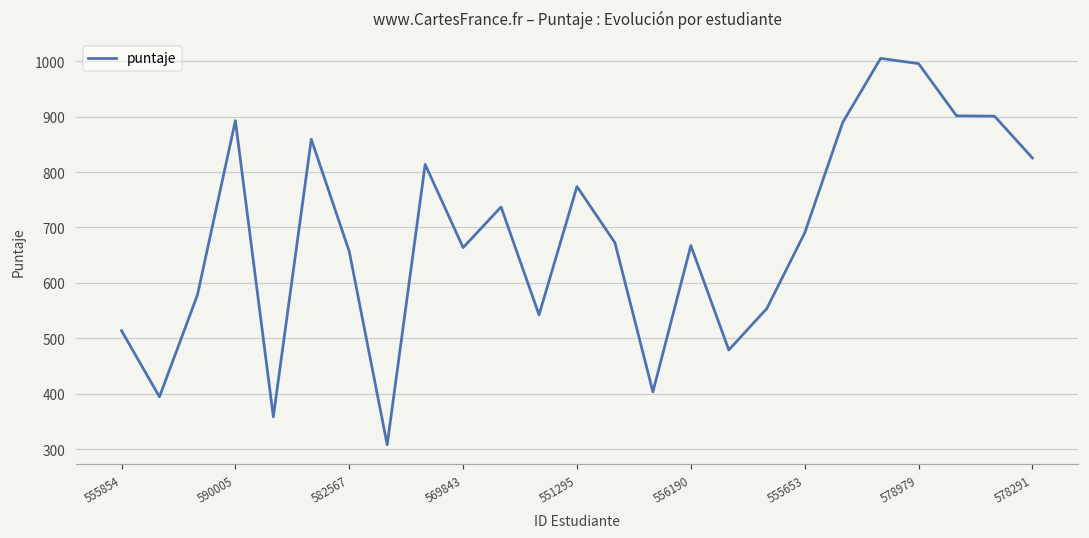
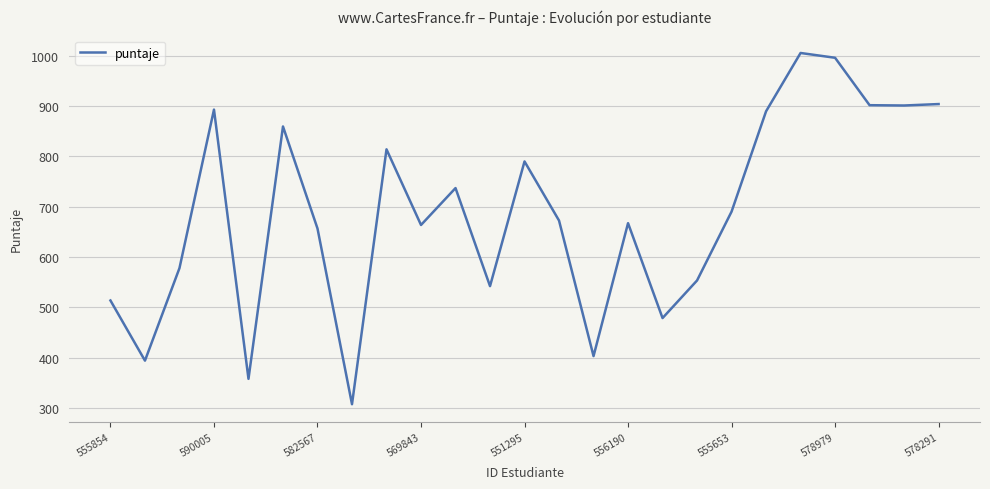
551295: 770 -> 790
578291: 830 -> 900
